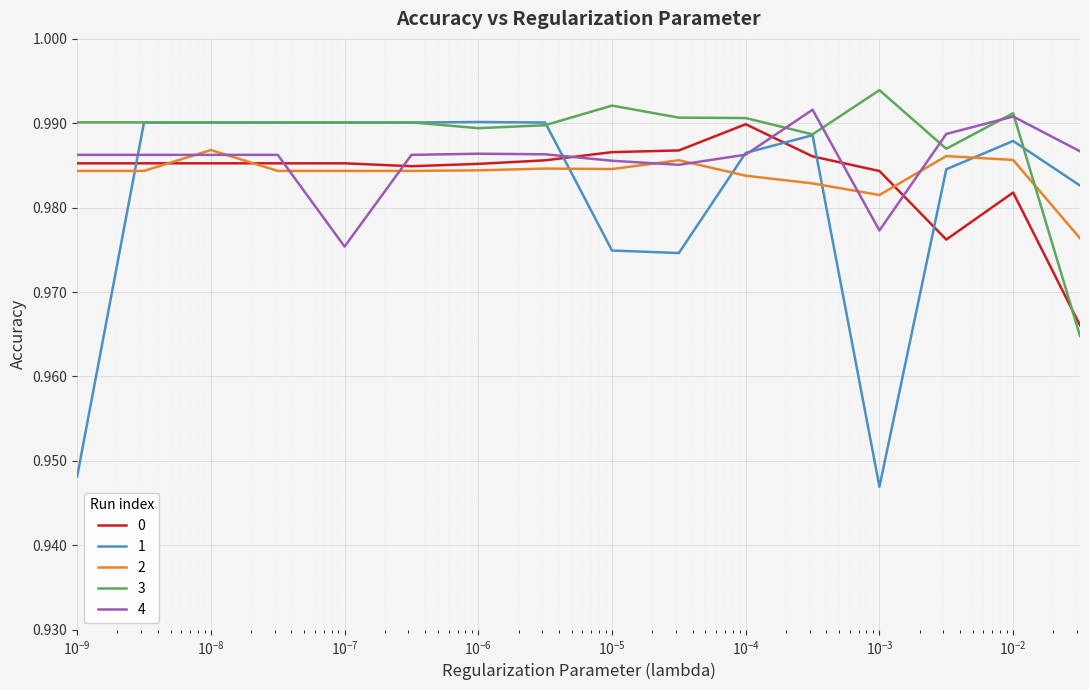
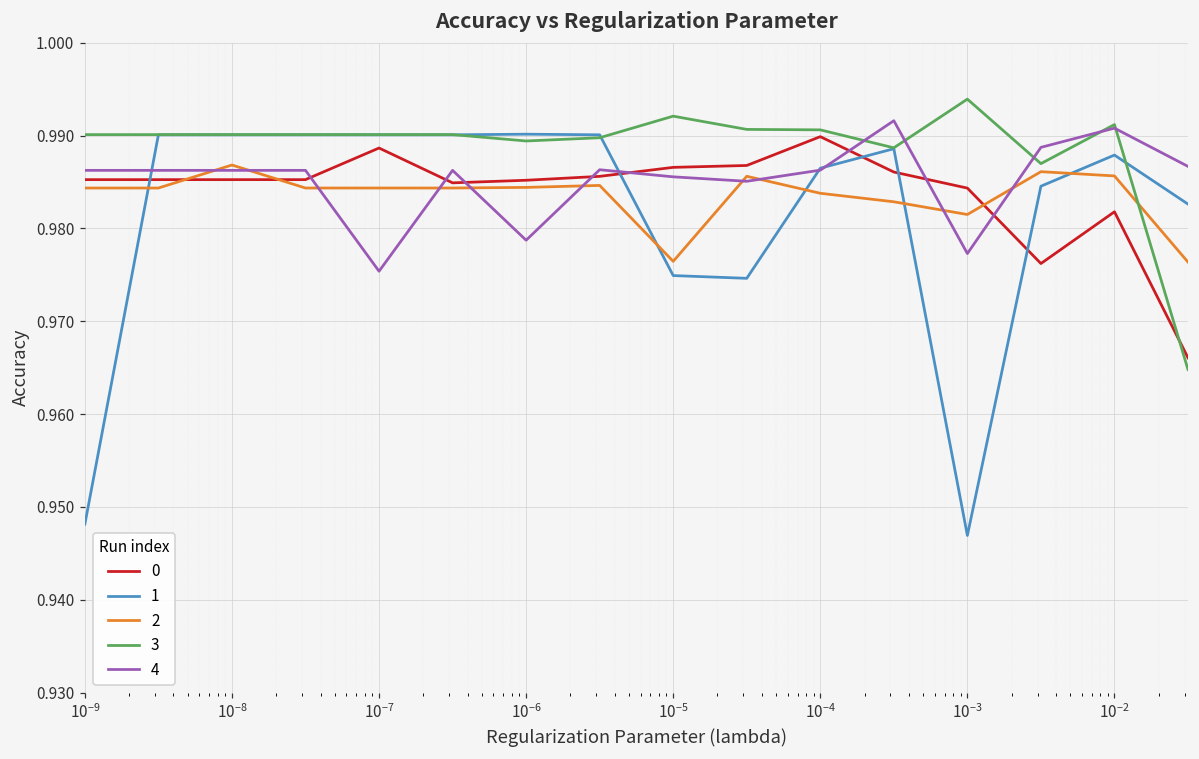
0, 10^-7: 0.985 -> 0.989
4, 10^-6: 0.986 -> 0.979
2, 10^-5: 0.985 -> 0.976
